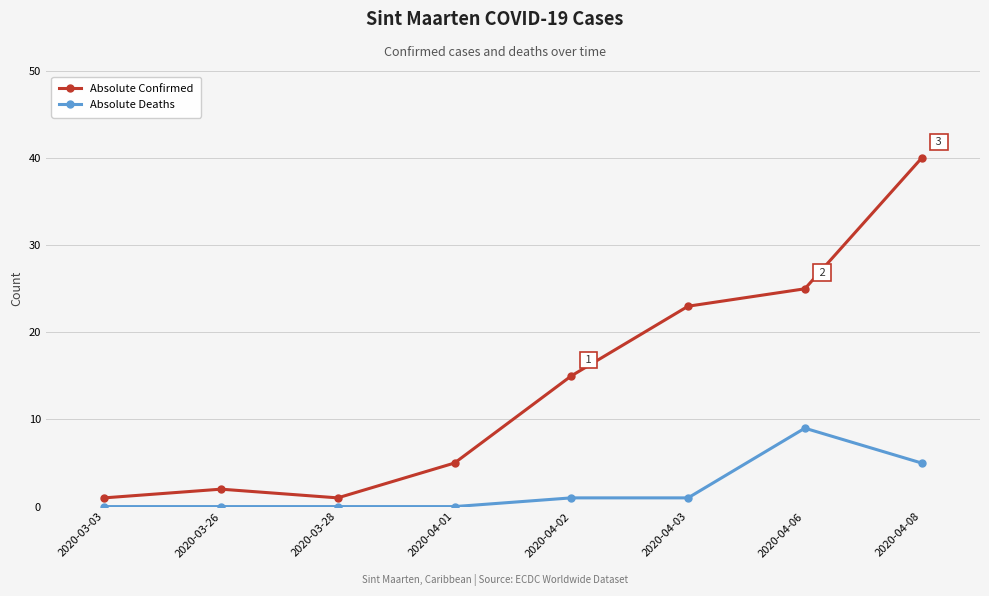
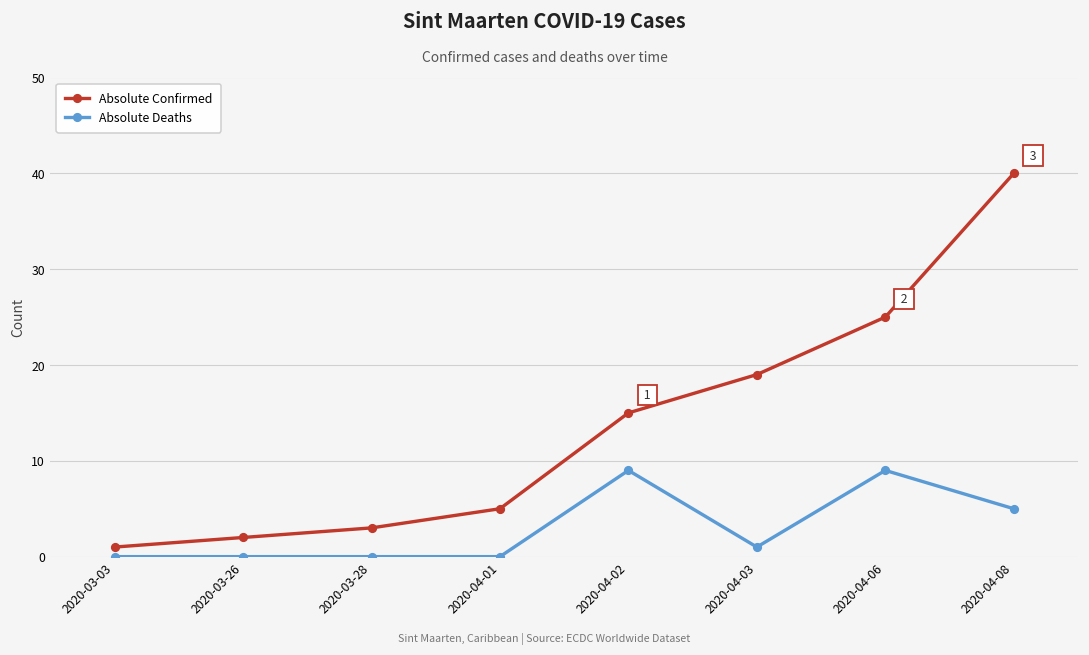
Absolute Confirmed, 2020-03-28: 1 -> 3
Absolute Deaths, 2020-04-02: 1 -> 9
Absolute Confirmed, 2020-04-03: 23 -> 19
